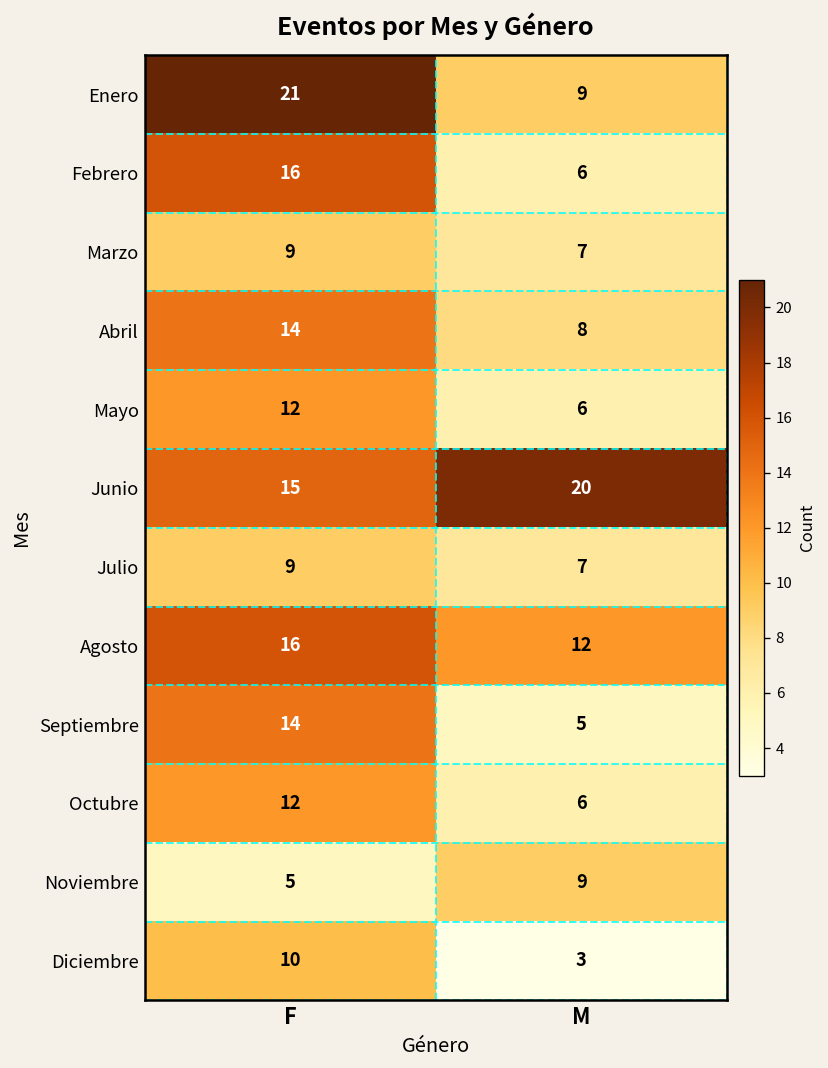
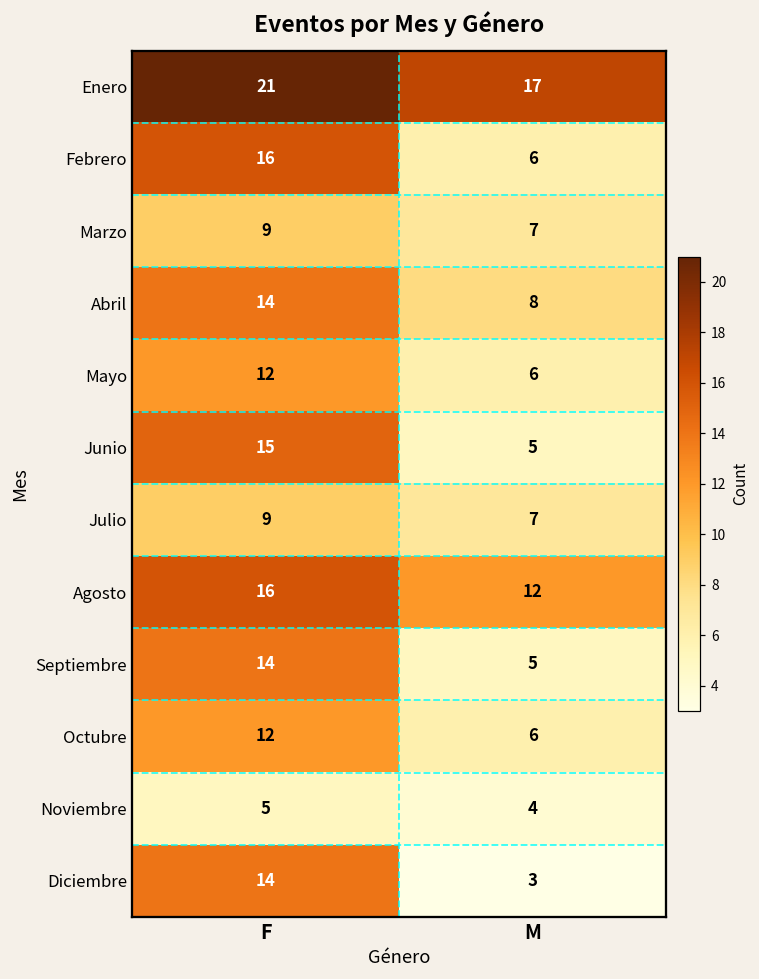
Enero, M: 9 -> 17
Junio, M: 20 -> 5
Noviembre, M: 9 -> 4
Diciembre, F: 10 -> 14
